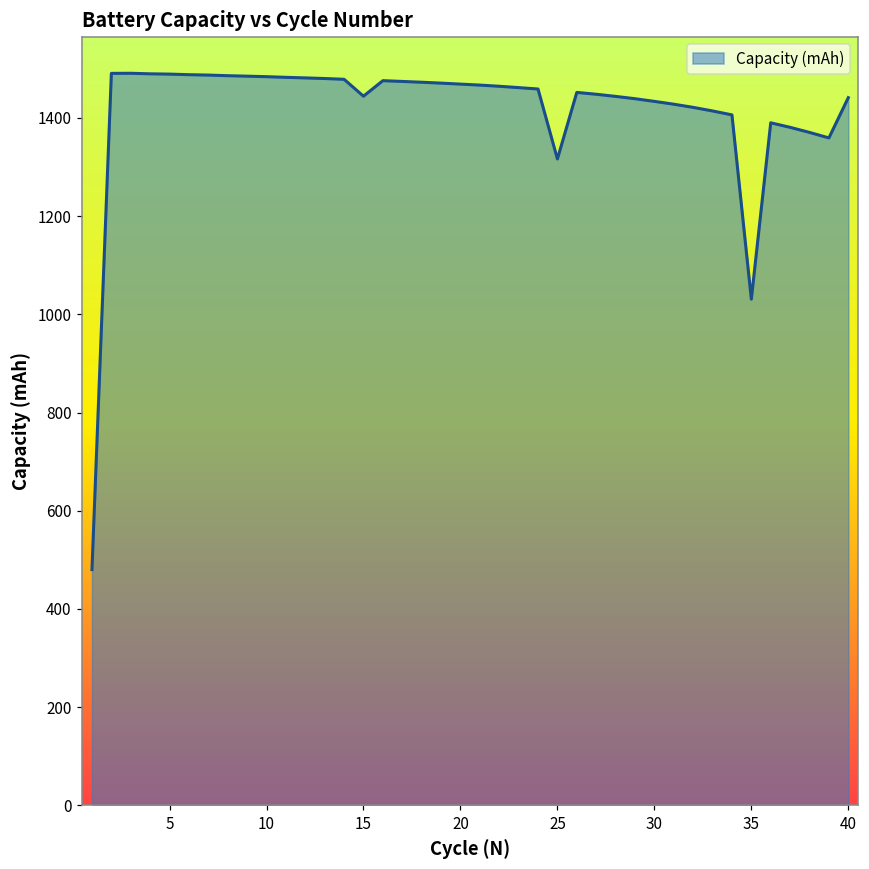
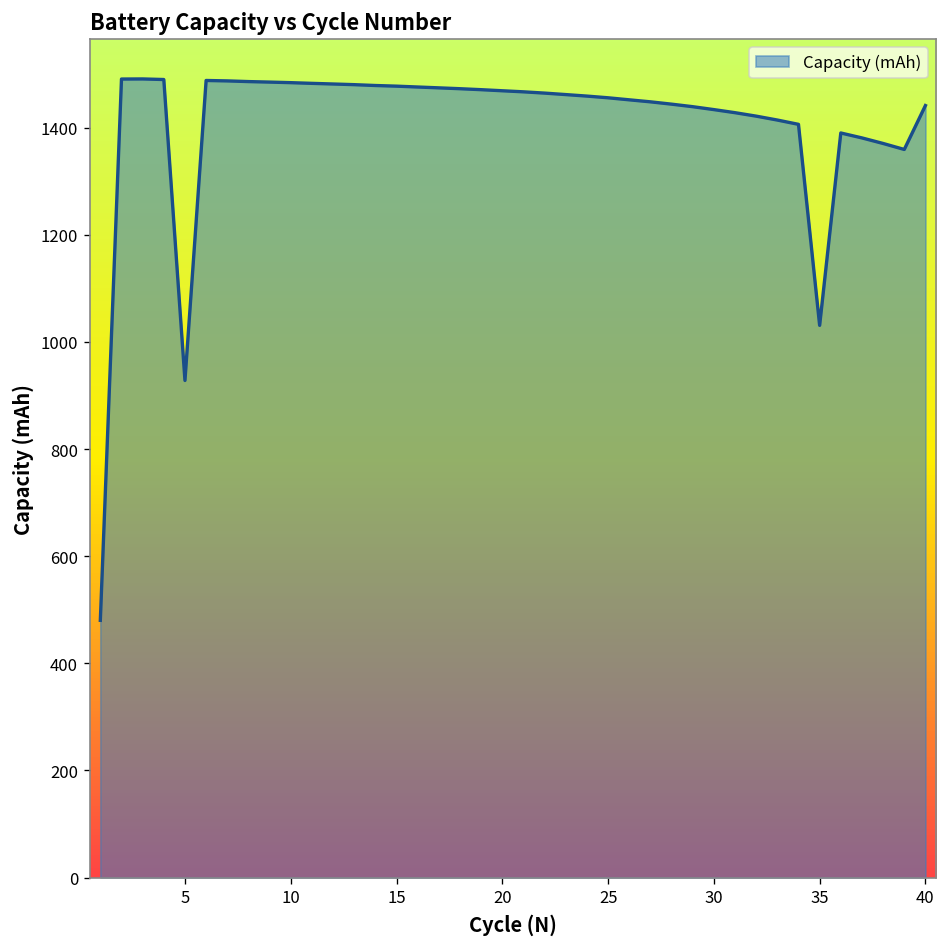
5: 1490 -> 930
15: 1440 -> 1480
25: 1320 -> 1460
